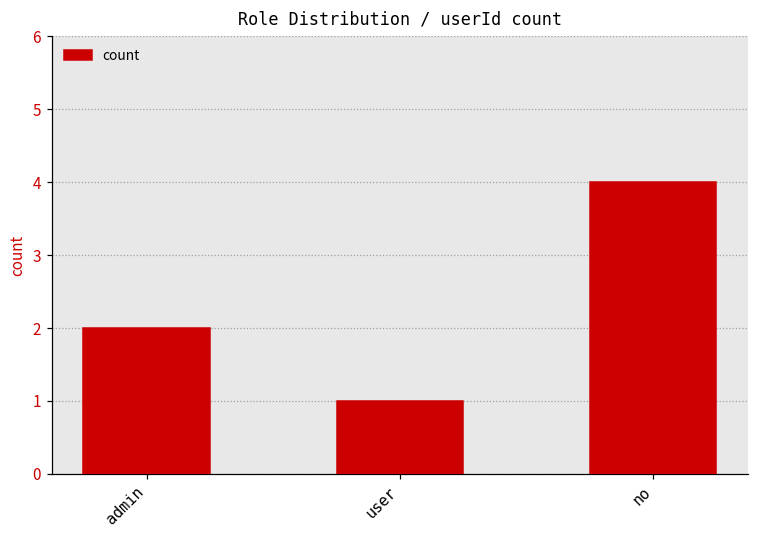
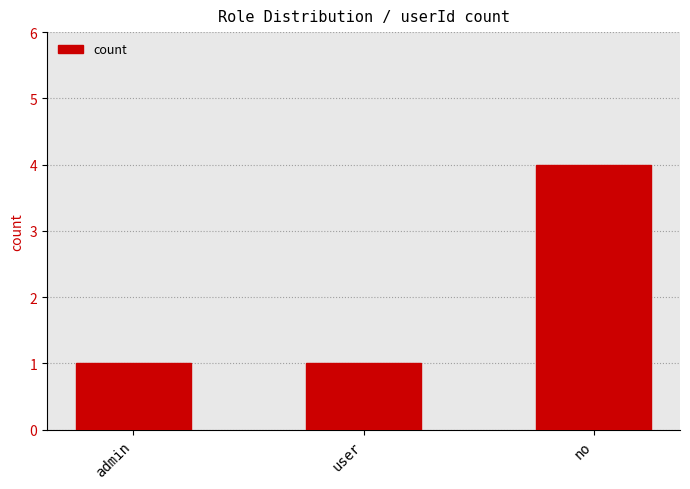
admin: 2 -> 1
